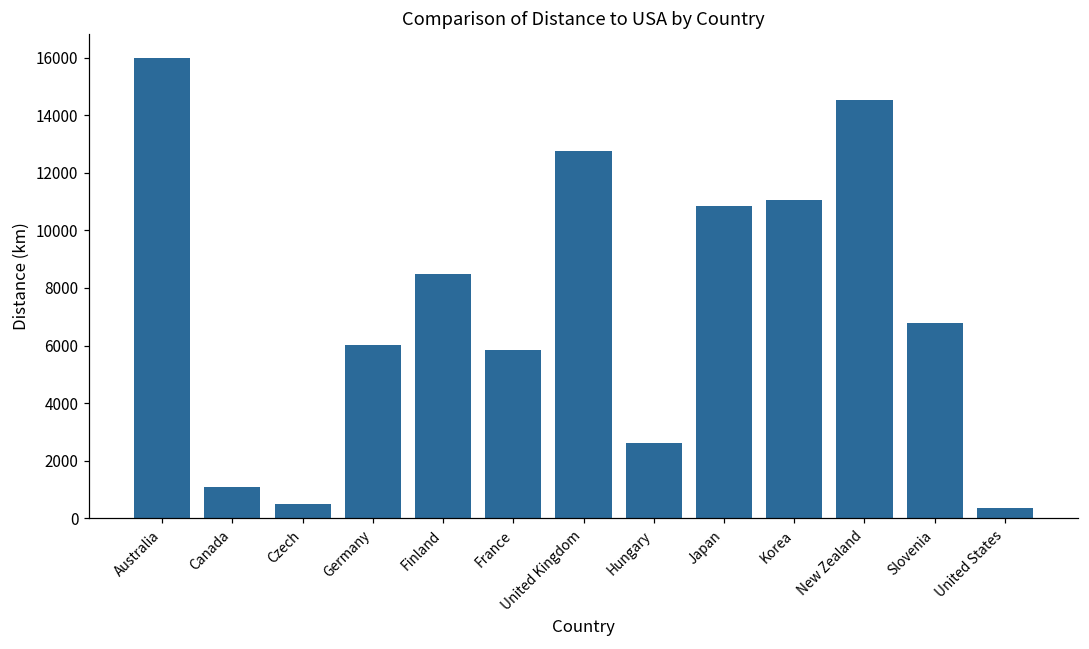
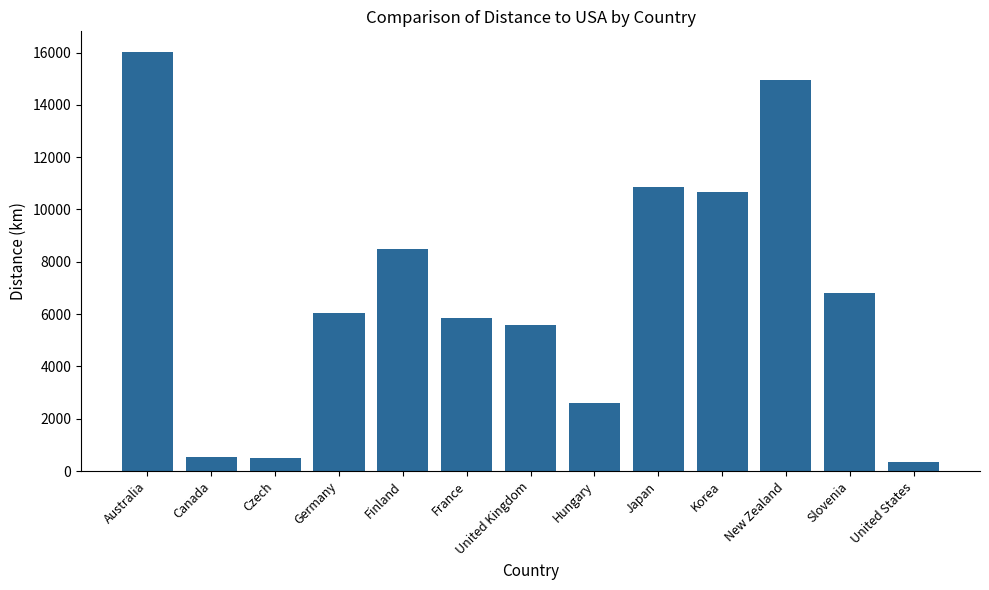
Canada: 1100 -> 500
United Kingdom: 12700 -> 5600
Korea: 11100 -> 10700
New Zealand: 14500 -> 14900
